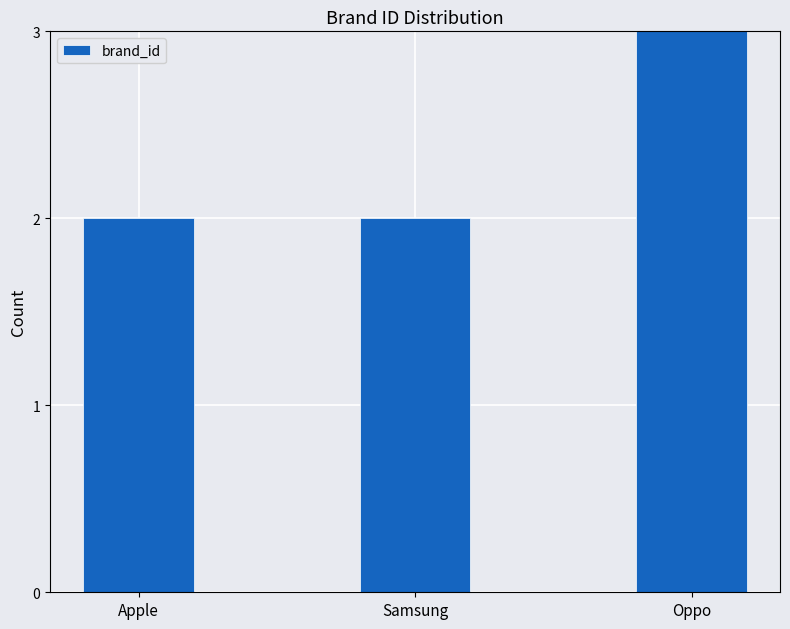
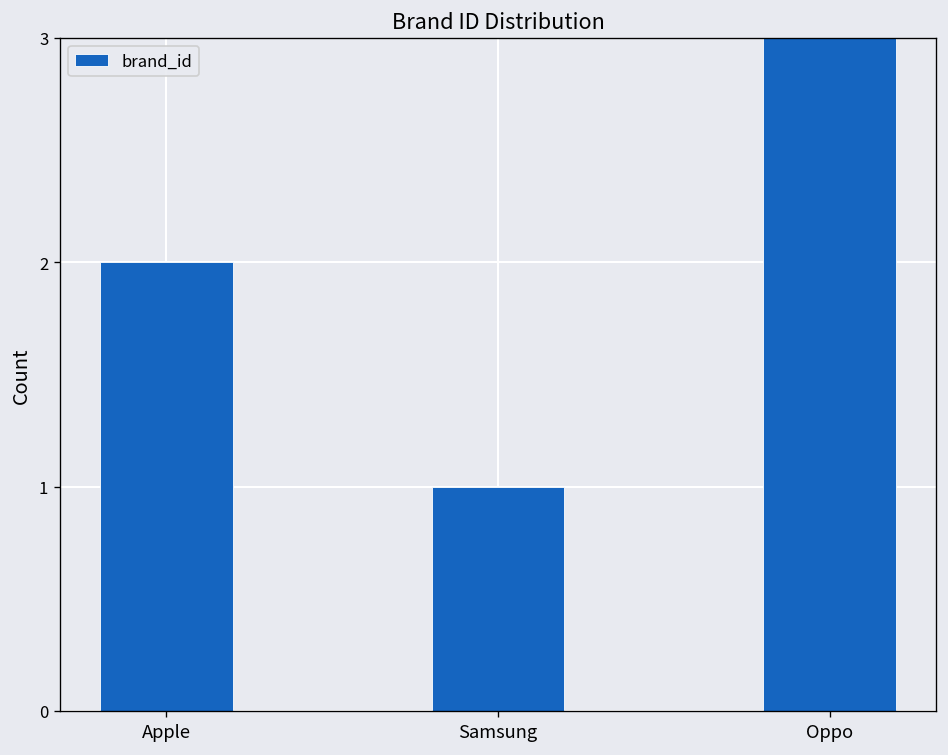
Samsung: 2 -> 1
